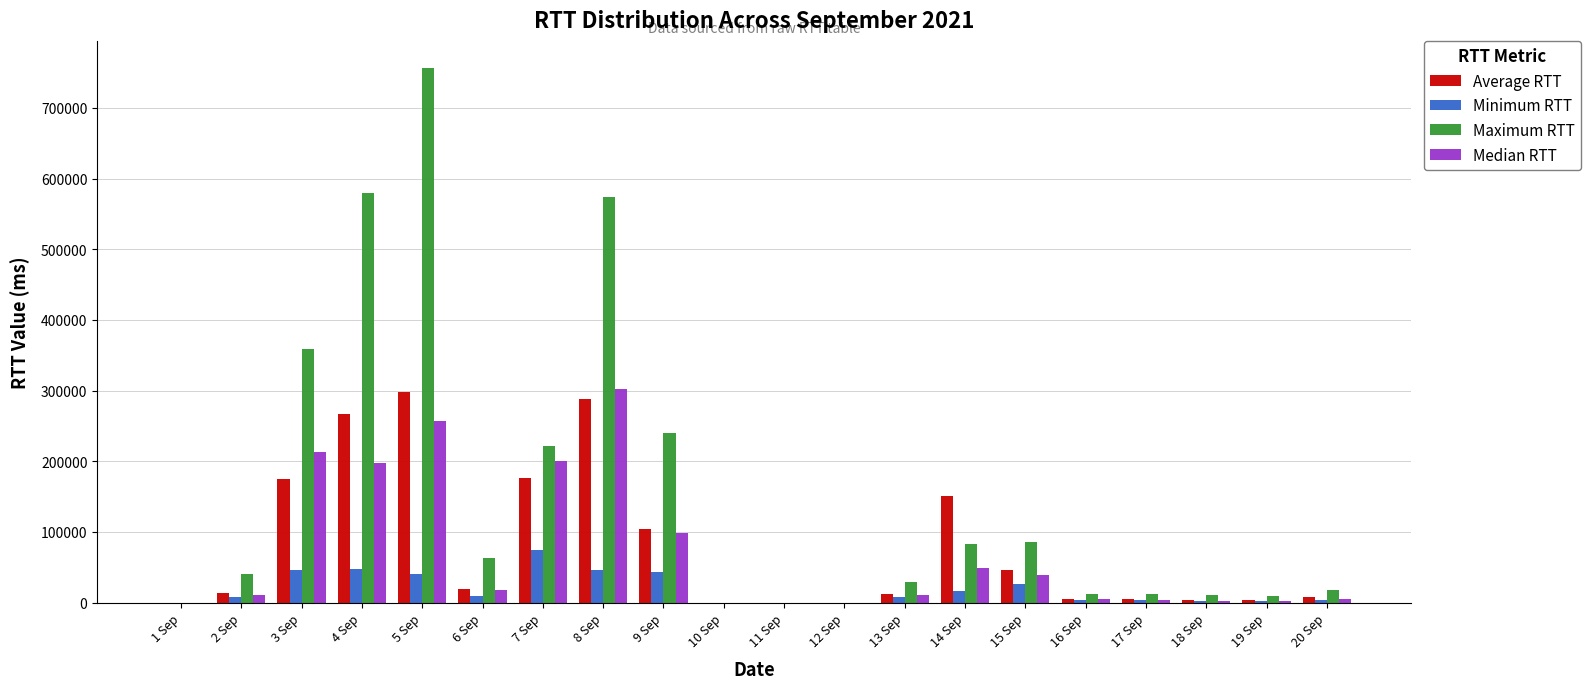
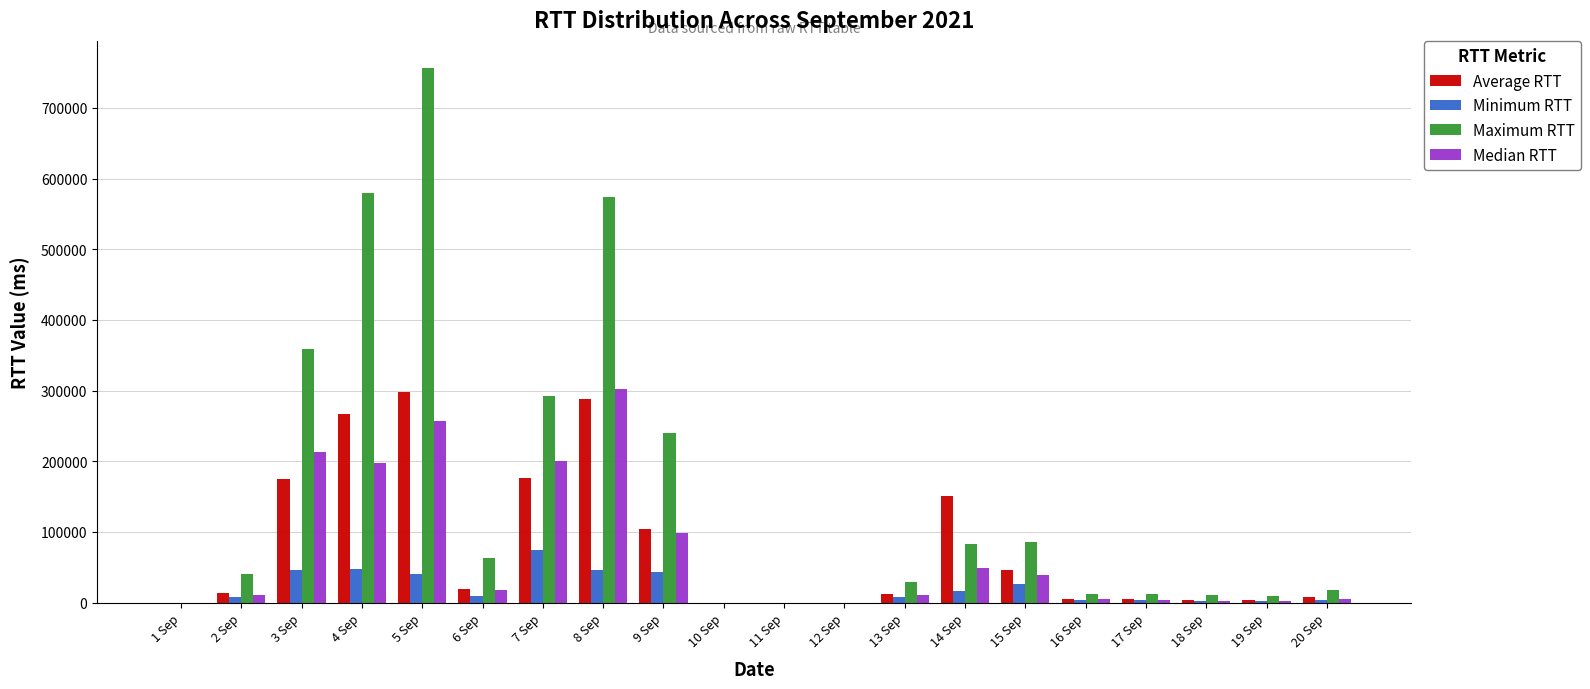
Maximum RTT, 7 Sep: 220000 -> 290000
